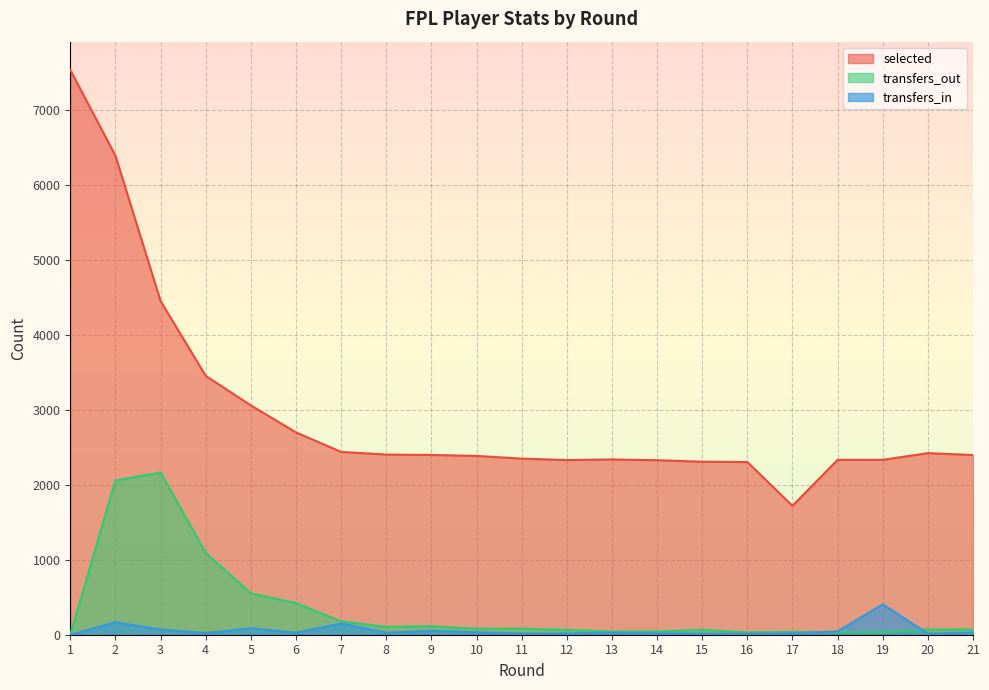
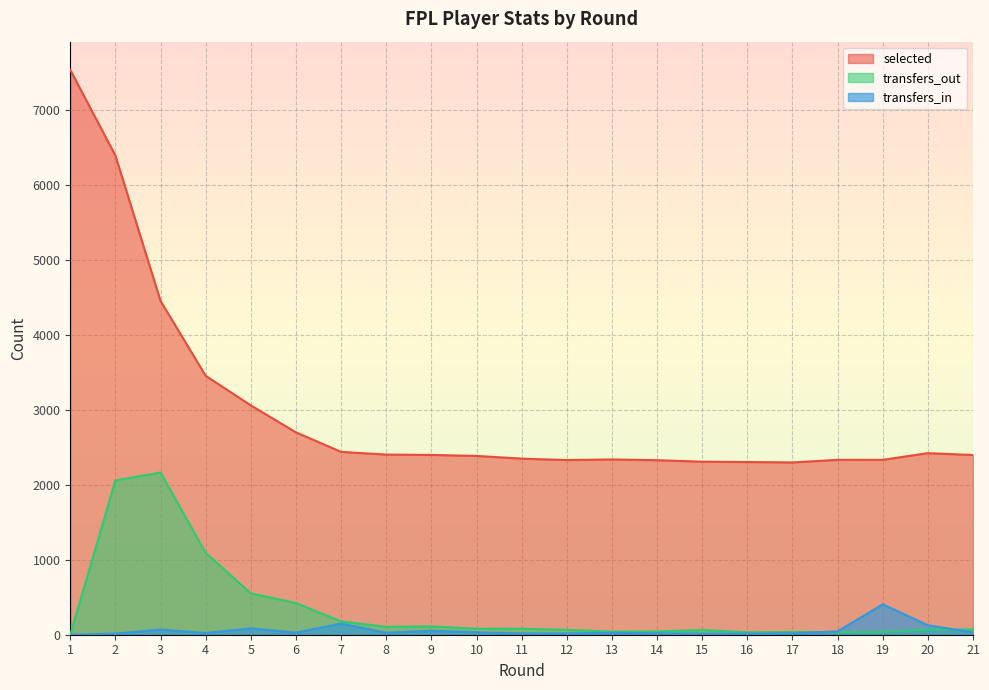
transfers_in, 2: 200 -> 0
selected, 17: 1700 -> 2300
transfers_in, 20: 0 -> 100
